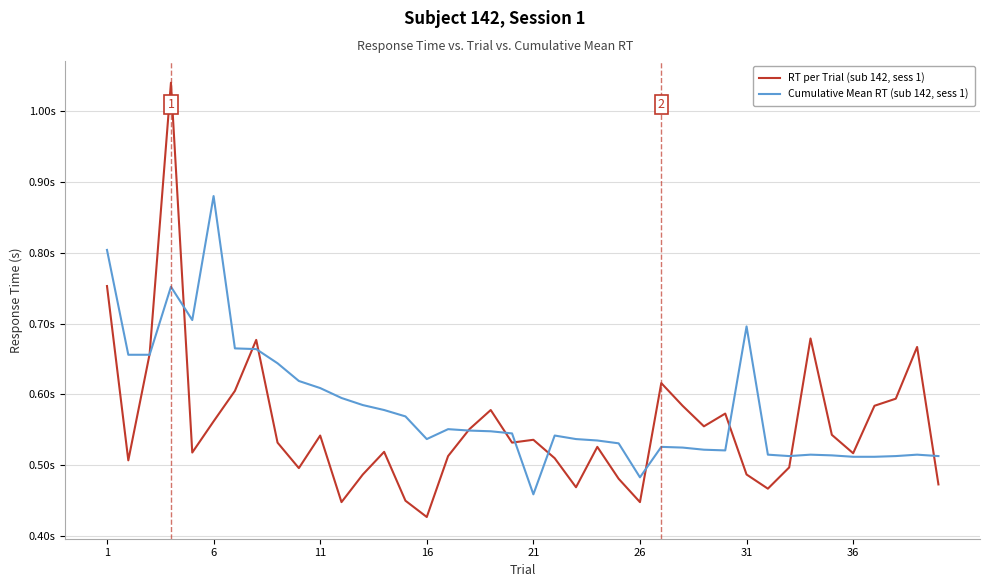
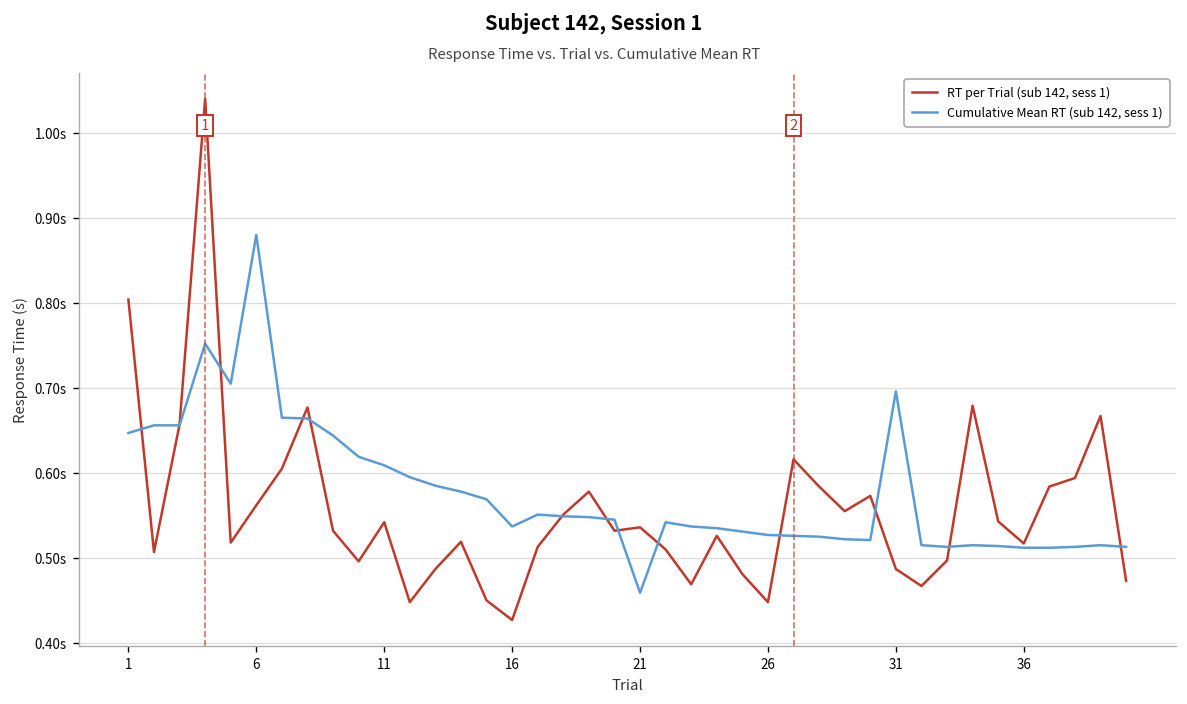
RT per Trial (sub 142, sess 1), 1: 0.75s -> 0.80s
Cumulative Mean RT (sub 142, sess 1), 1: 0.80s -> 0.65s
Cumulative Mean RT (sub 142, sess 1), 26: 0.48s -> 0.53s
